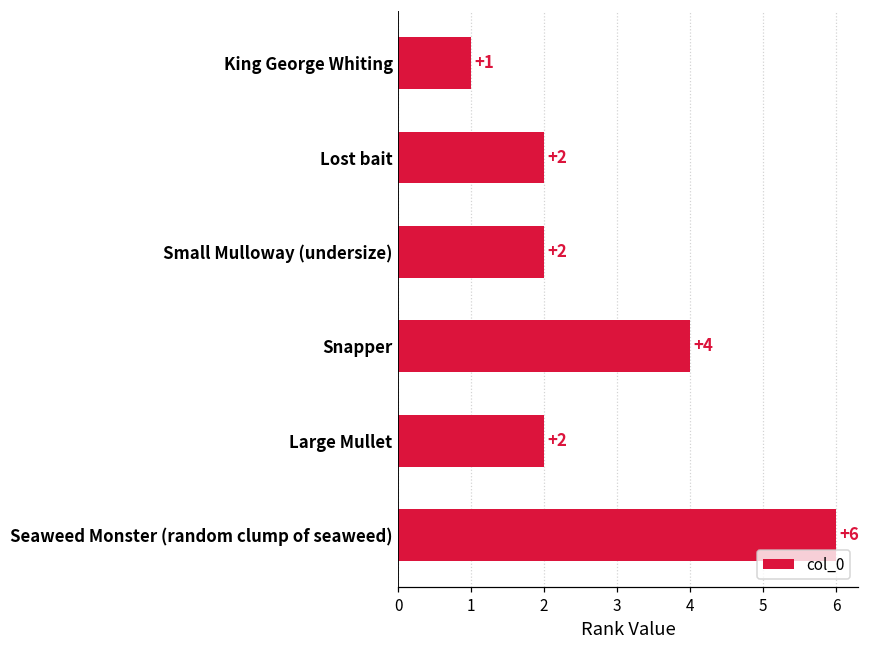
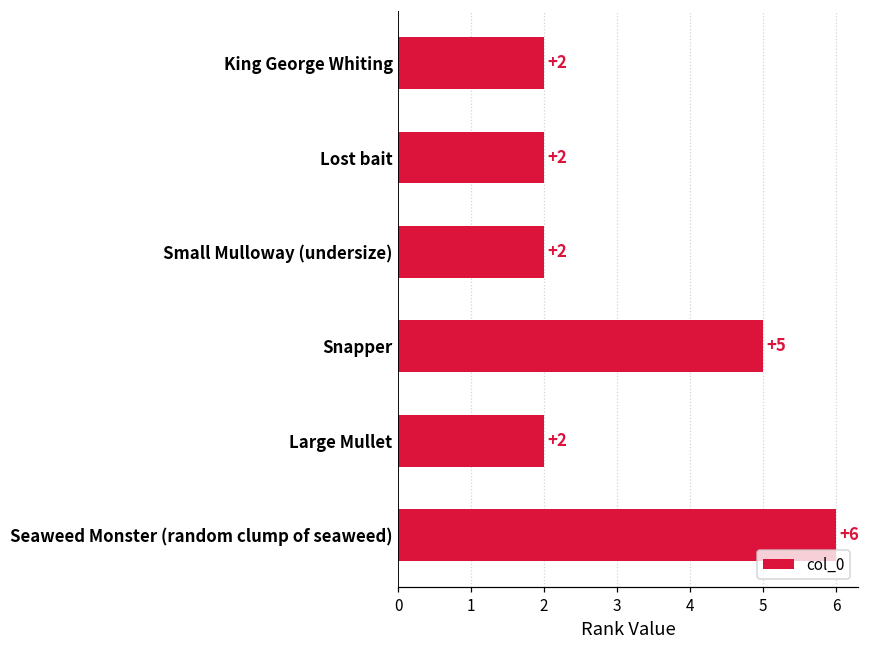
King George Whiting: +1 -> +2
Snapper: +4 -> +5
